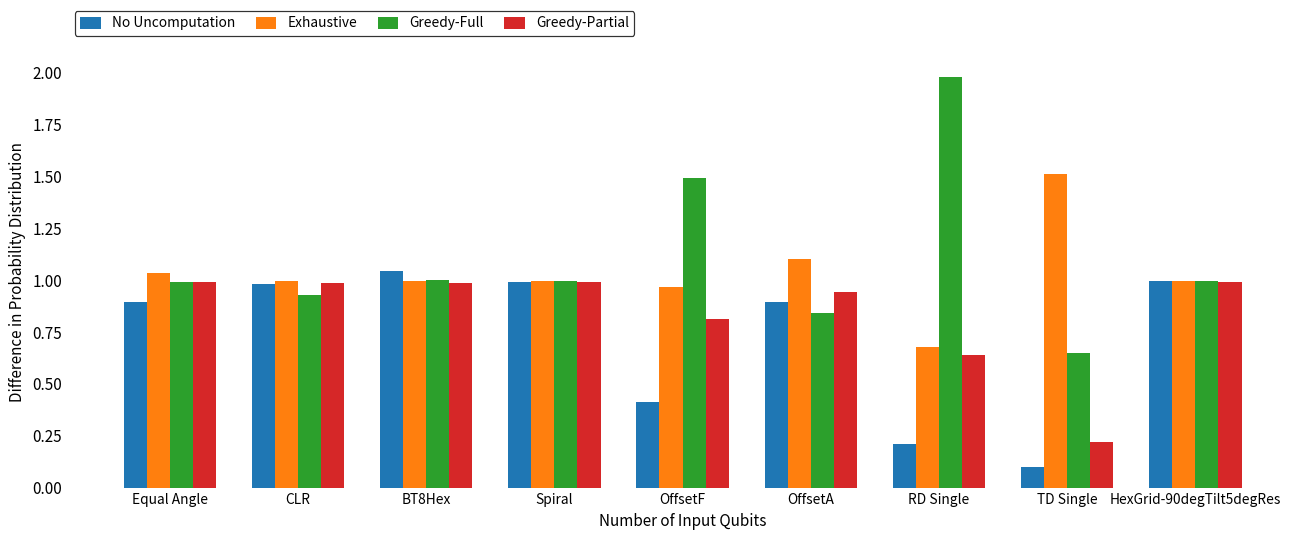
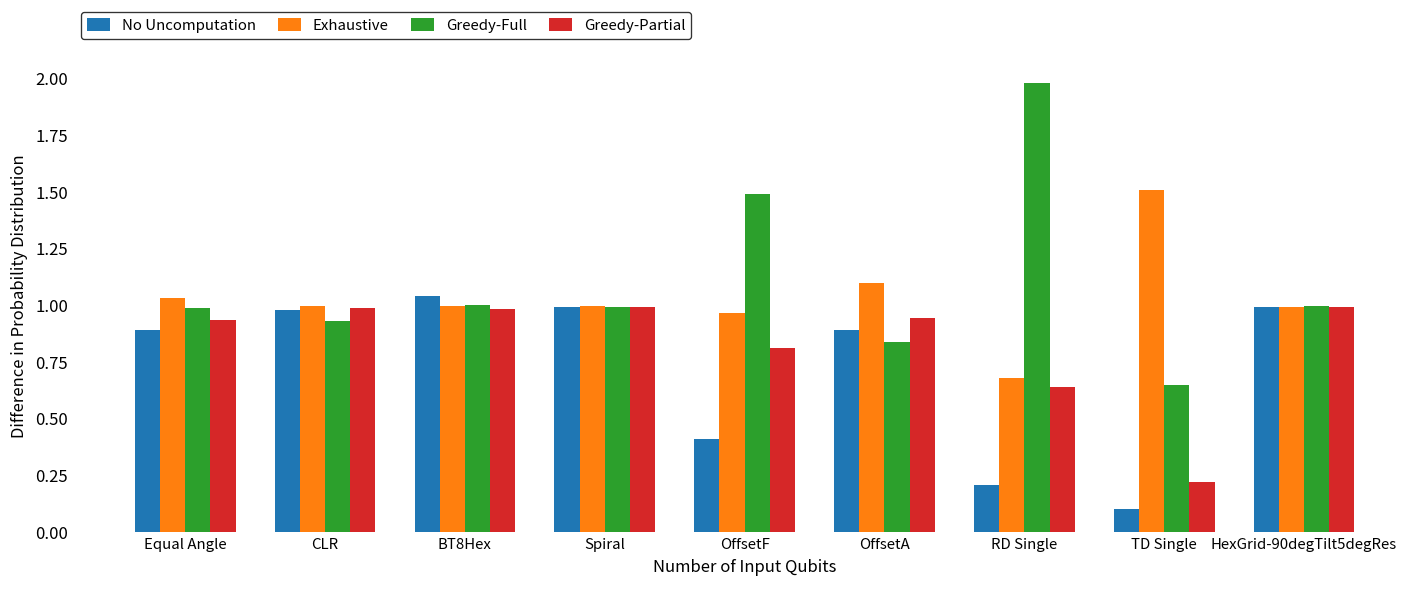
Greedy-Partial, Equal Angle: 0.99 -> 0.94
